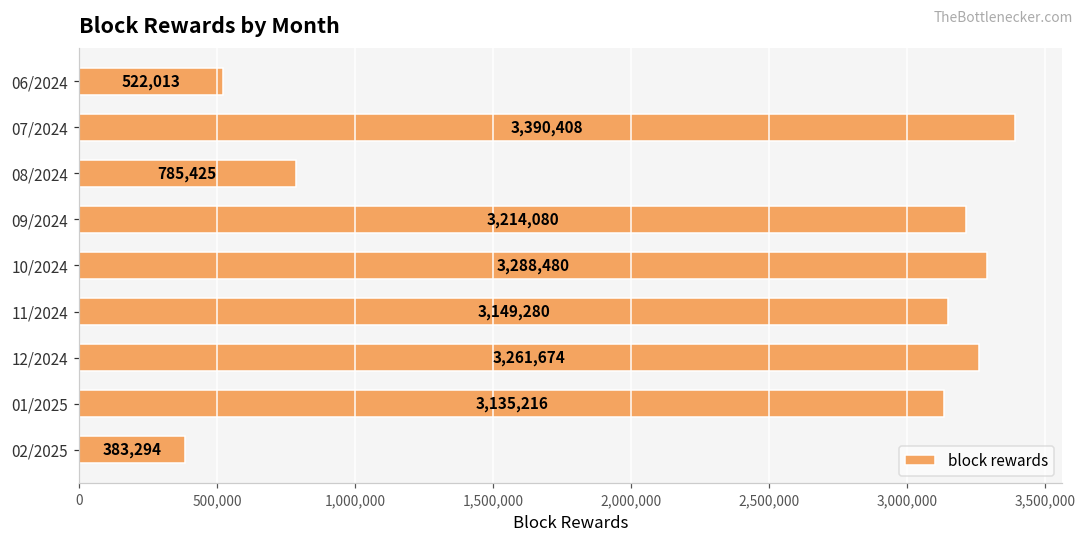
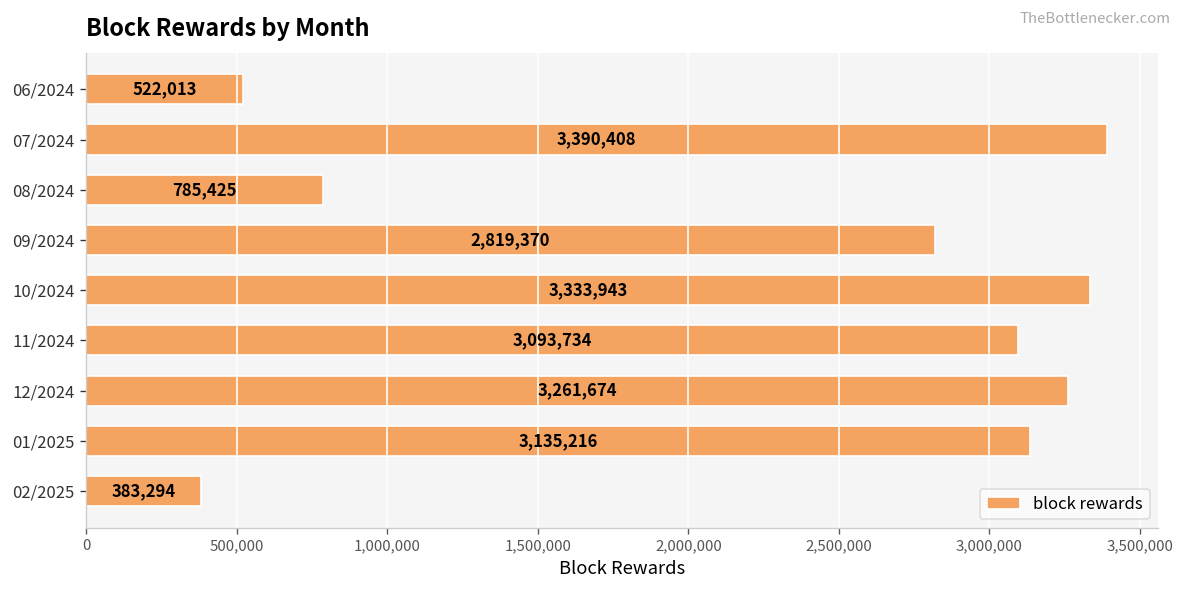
09/2024: 3,214,080 -> 2,819,370
10/2024: 3,288,480 -> 3,333,943
11/2024: 3,149,280 -> 3,093,734
